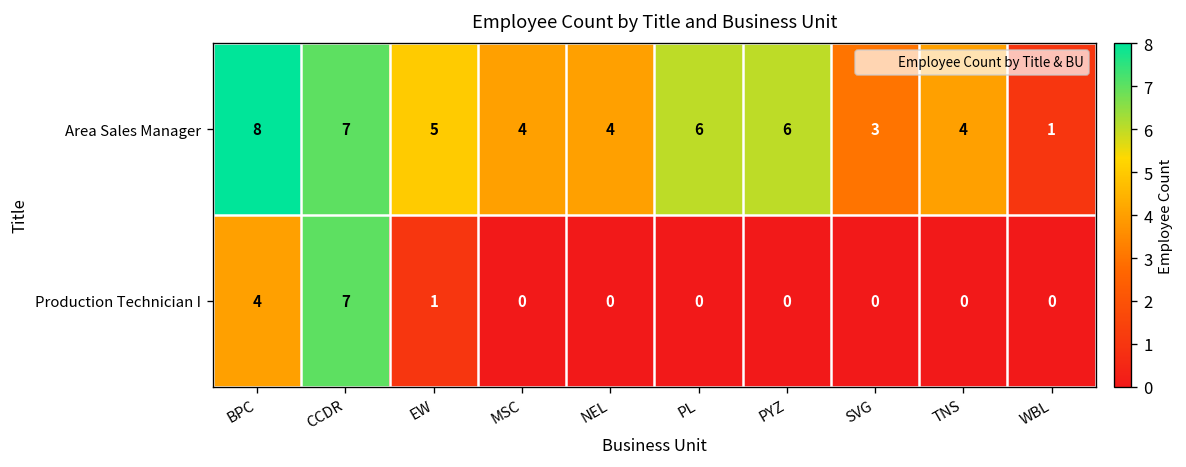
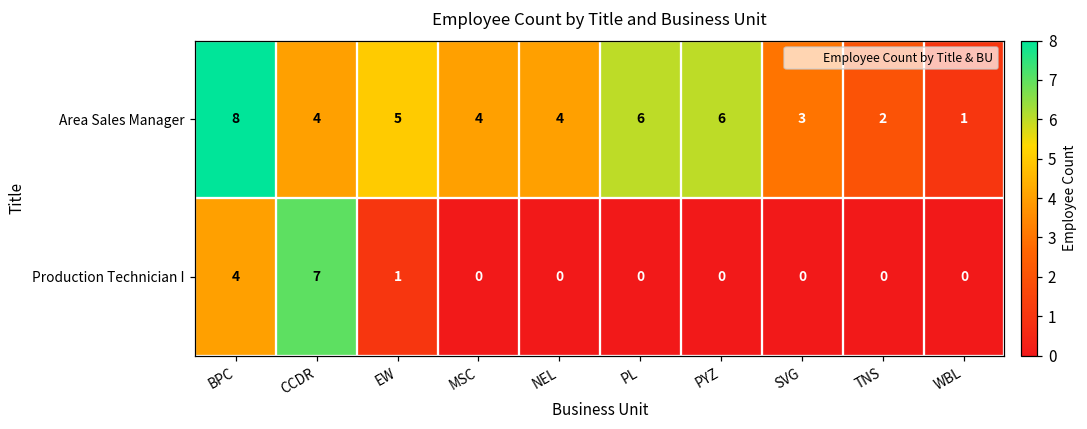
Area Sales Manager, CCDR: 7 -> 4
Area Sales Manager, TNS: 4 -> 2
